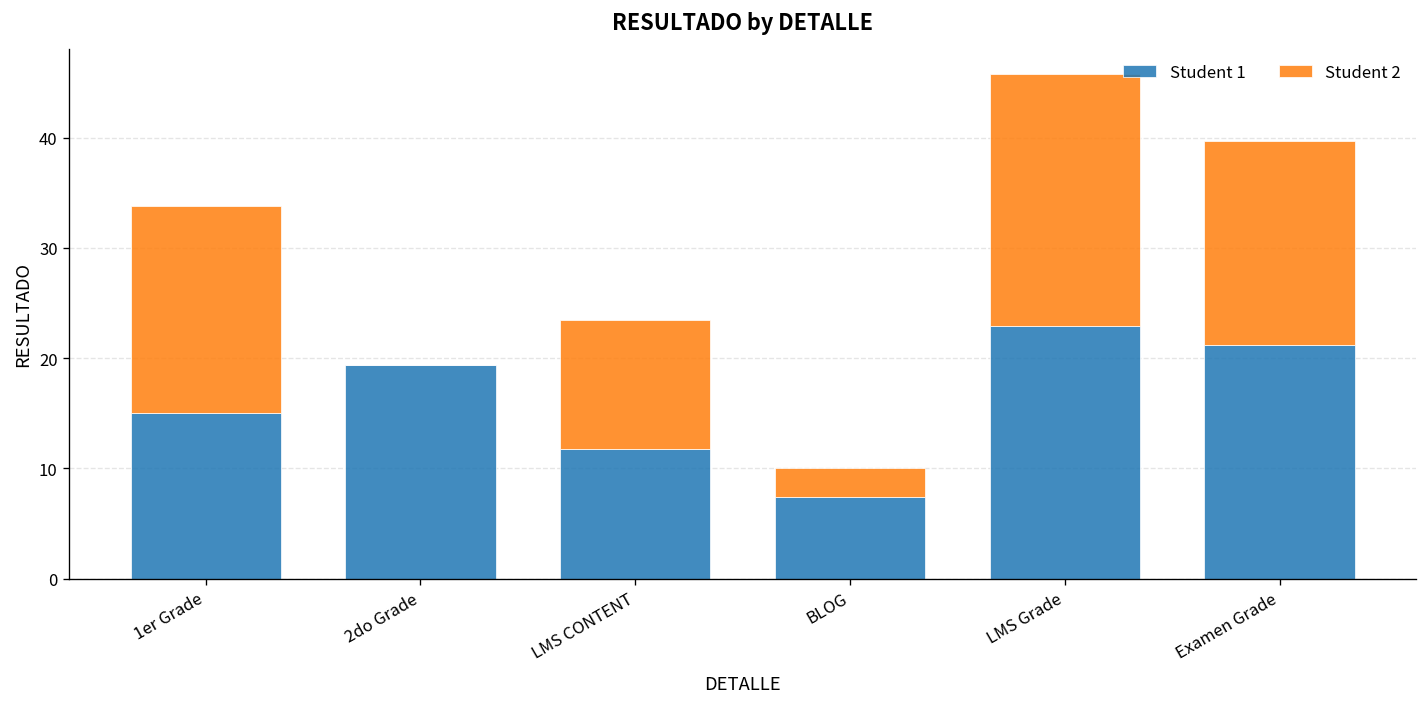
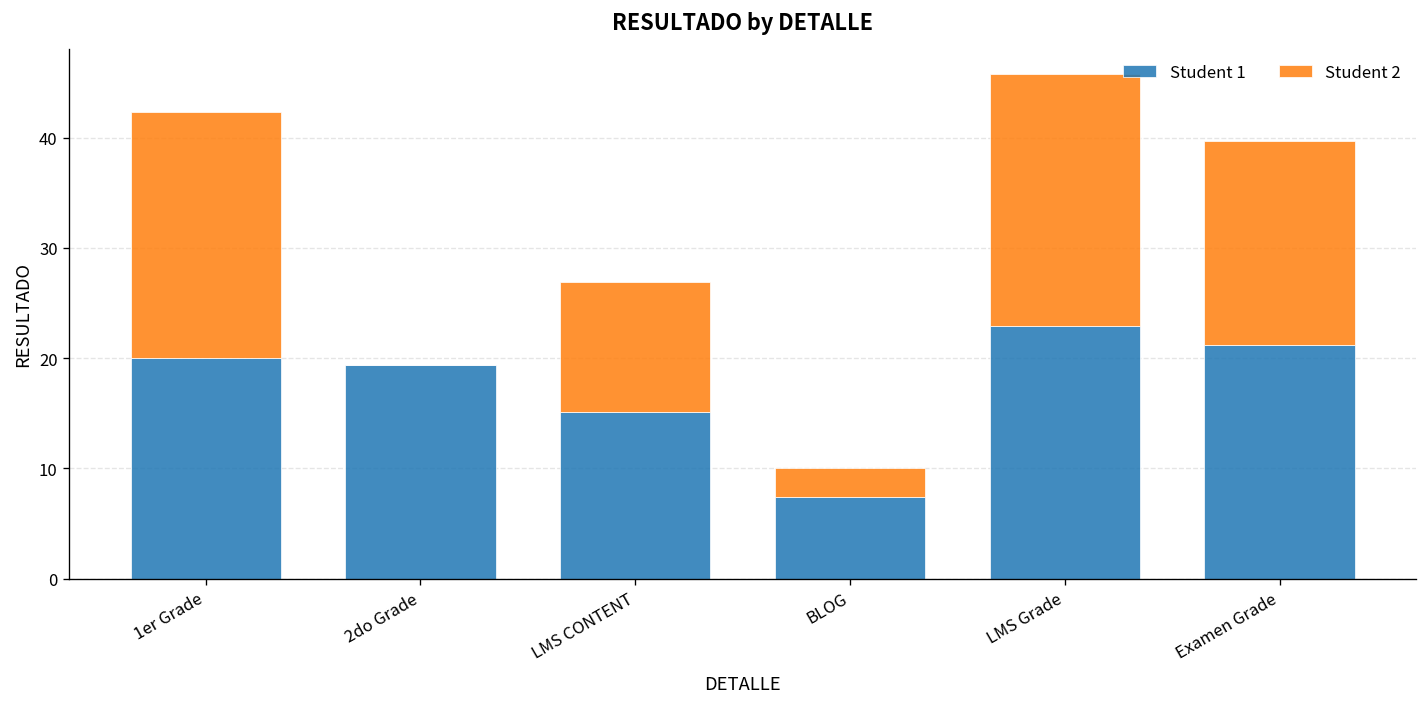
Student 1, 1er Grade: 15 -> 20
Student 2, 1er Grade: 19 -> 22
Student 1, LMS CONTENT: 12 -> 15
